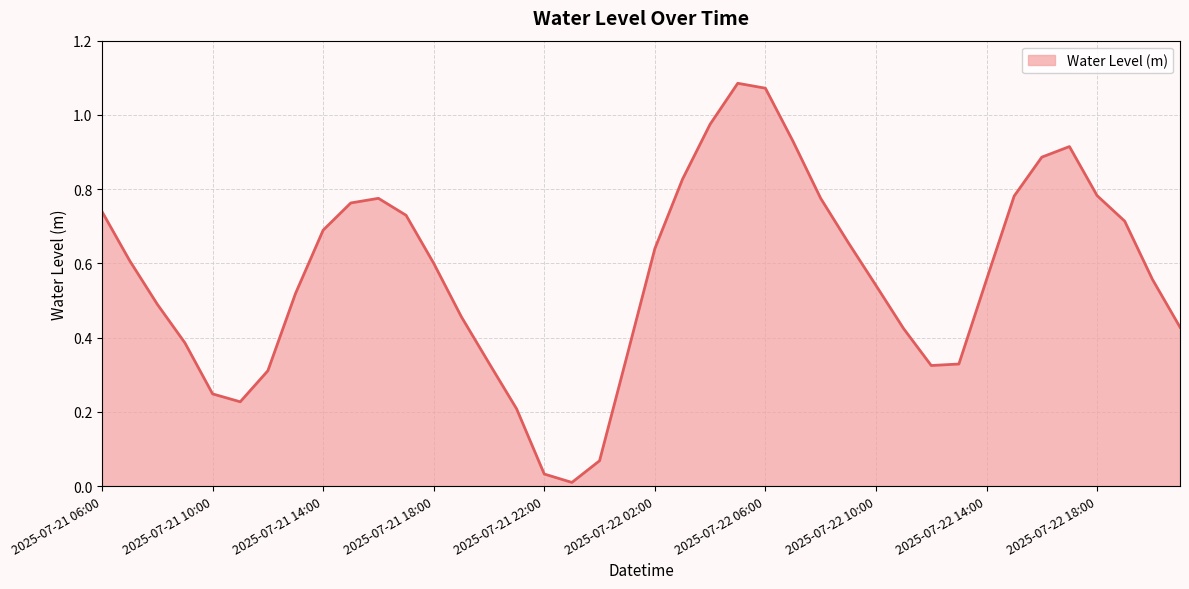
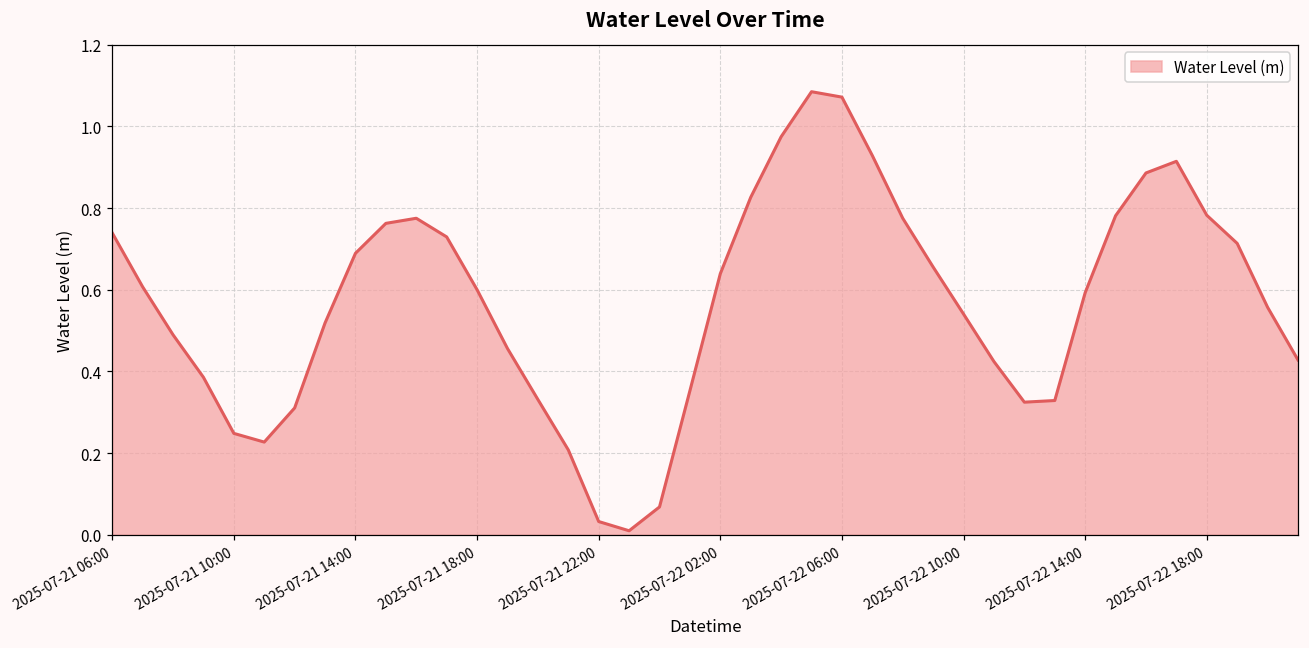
2025-07-22 14:00: 0.56 -> 0.59
